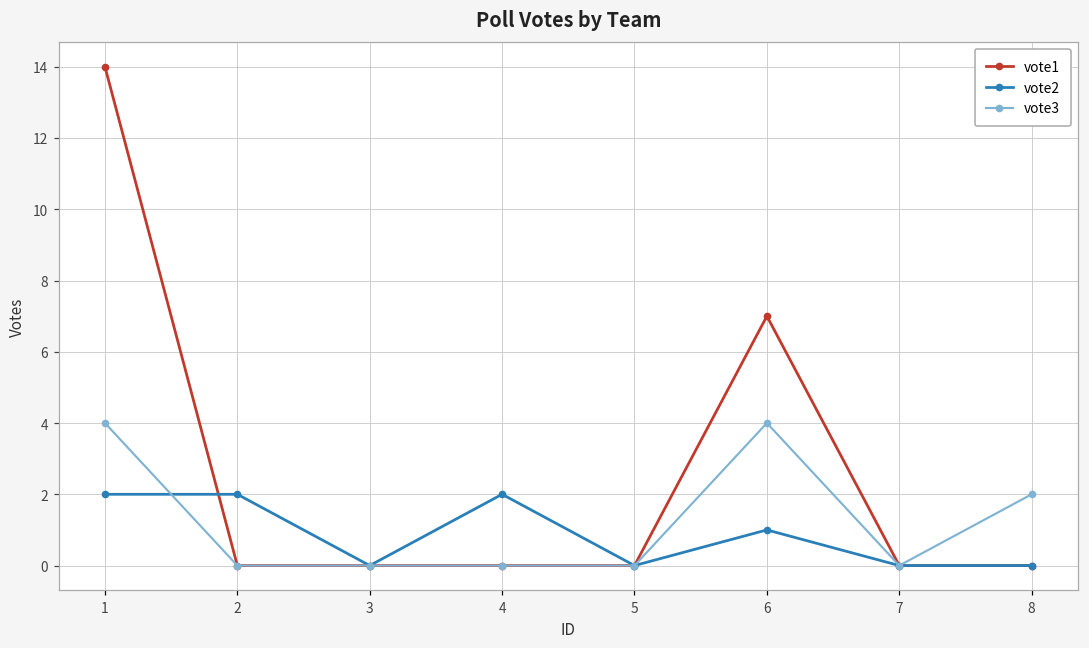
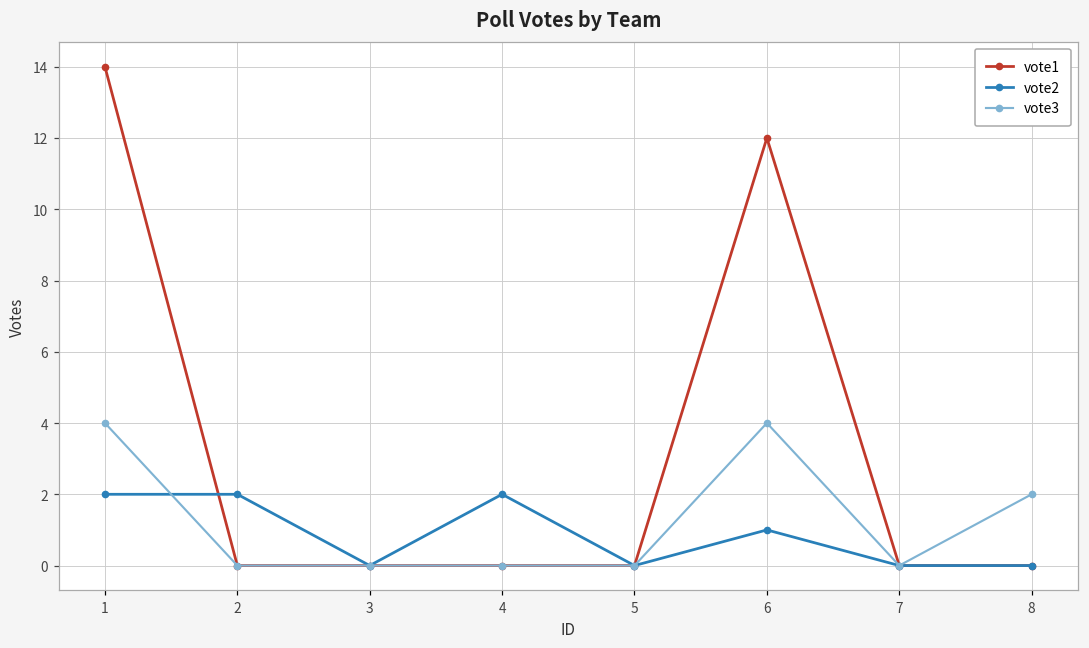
vote1, 6: 7 -> 12
